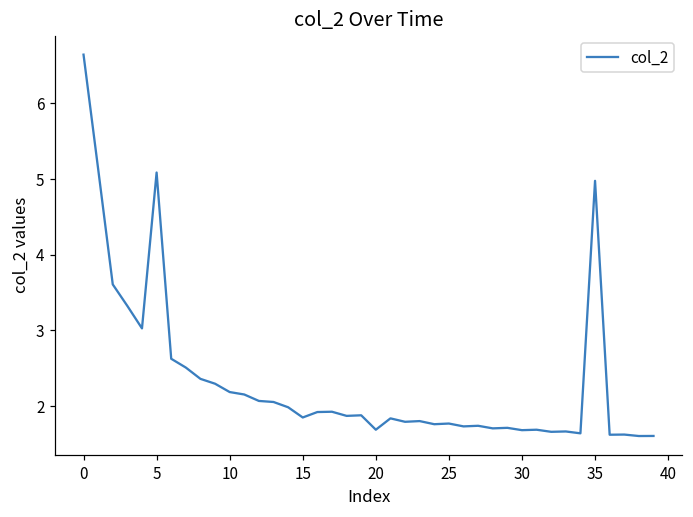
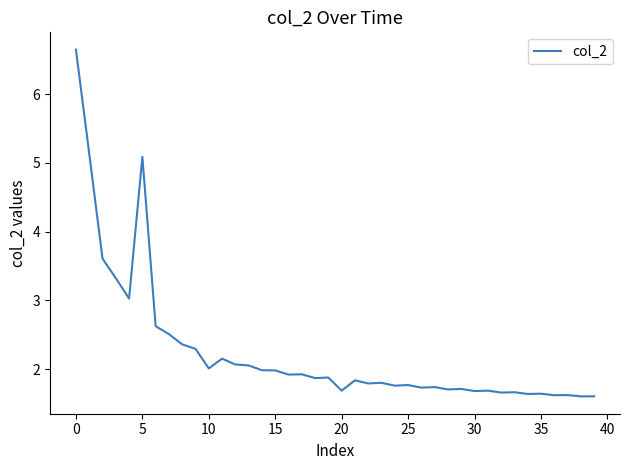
10: 2.2 -> 2.0
15: 1.9 -> 2.0
35: 5.0 -> 1.6
